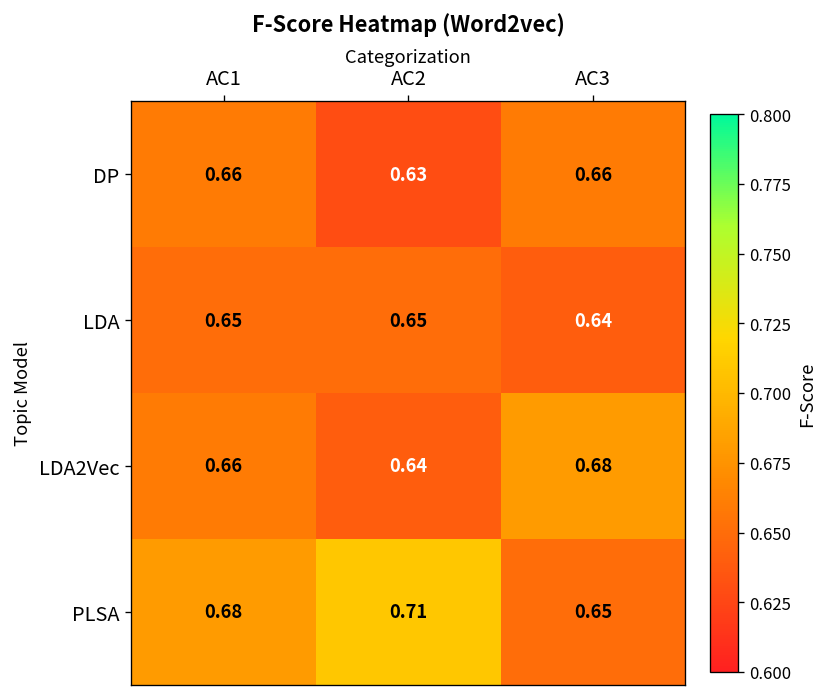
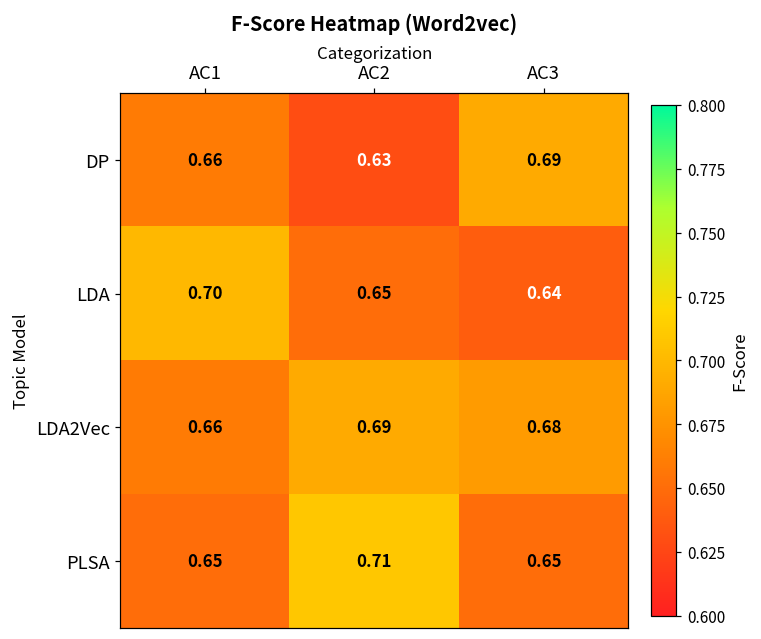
DP, AC3: 0.66 -> 0.69
LDA, AC1: 0.65 -> 0.70
LDA2Vec, AC2: 0.64 -> 0.69
PLSA, AC1: 0.68 -> 0.65
